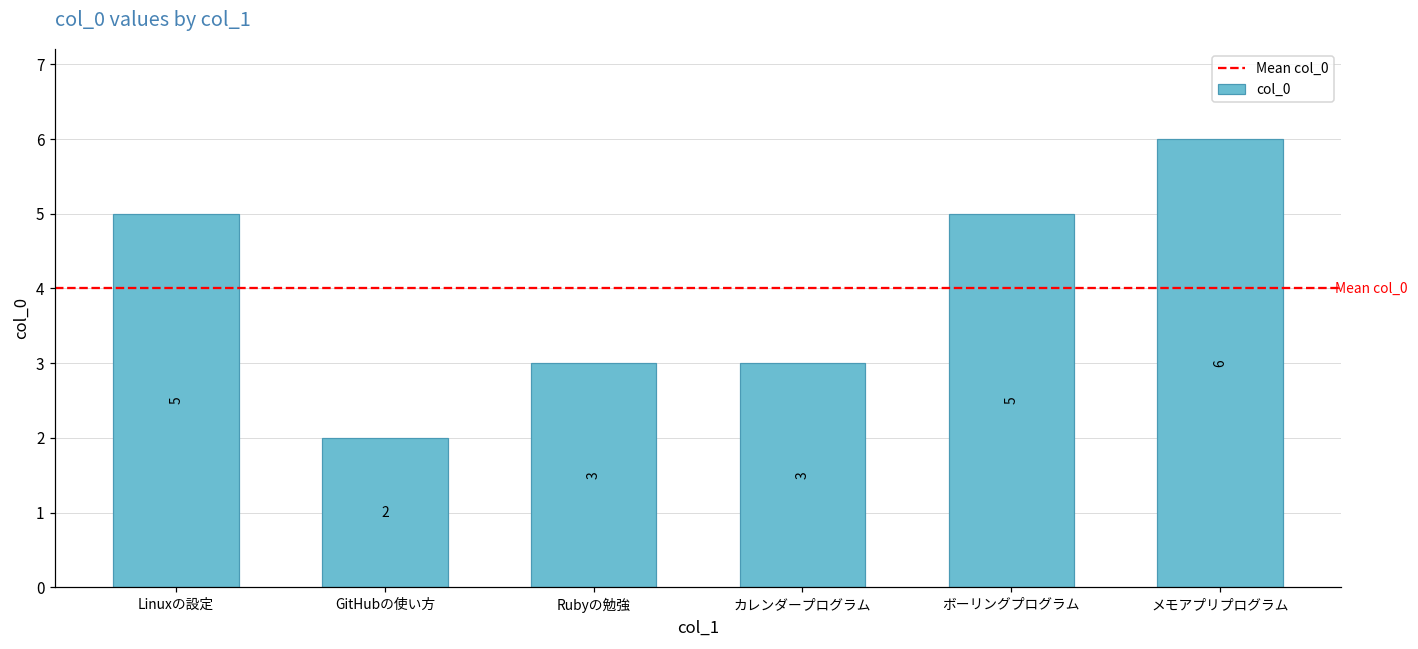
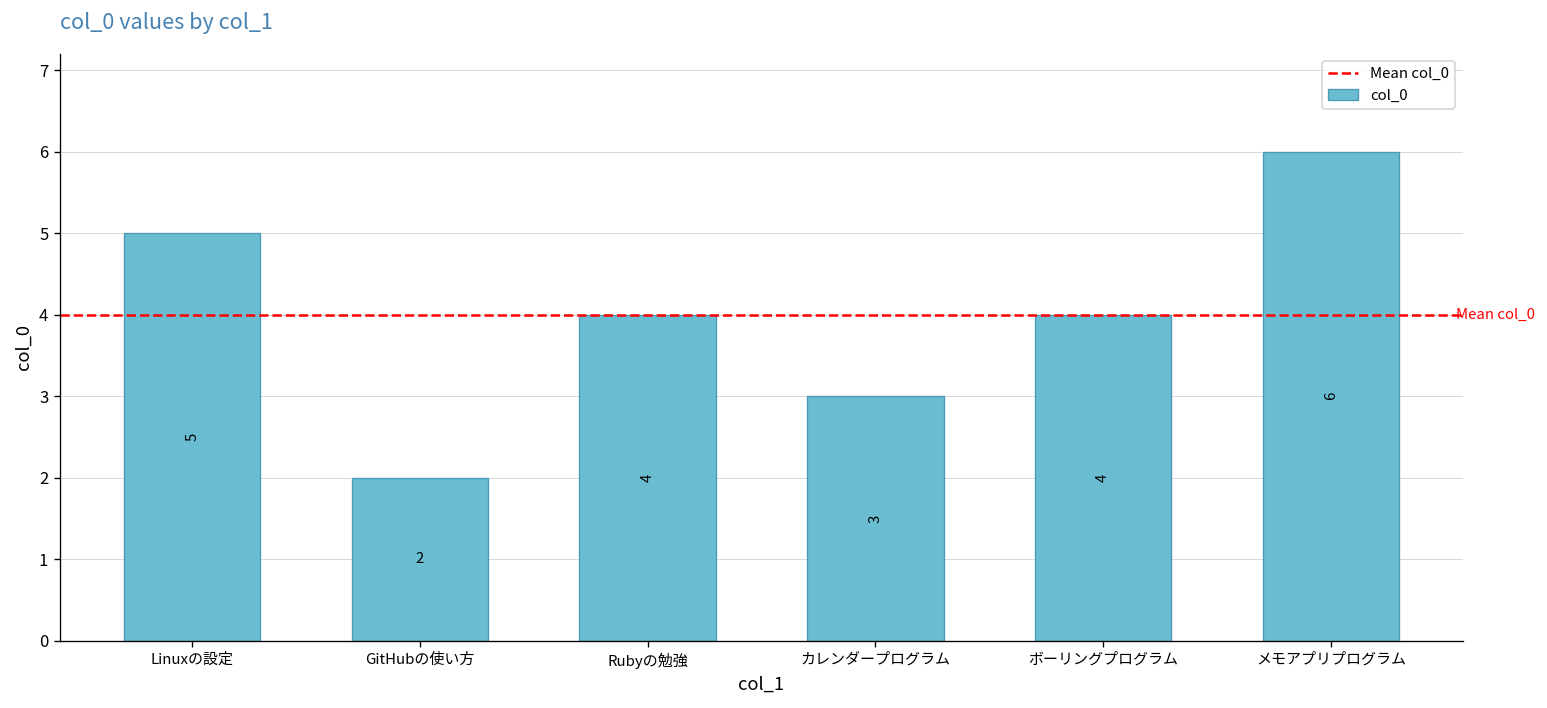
Rubyの勉強: 3 -> 4
ボーリングプログラム: 5 -> 4
